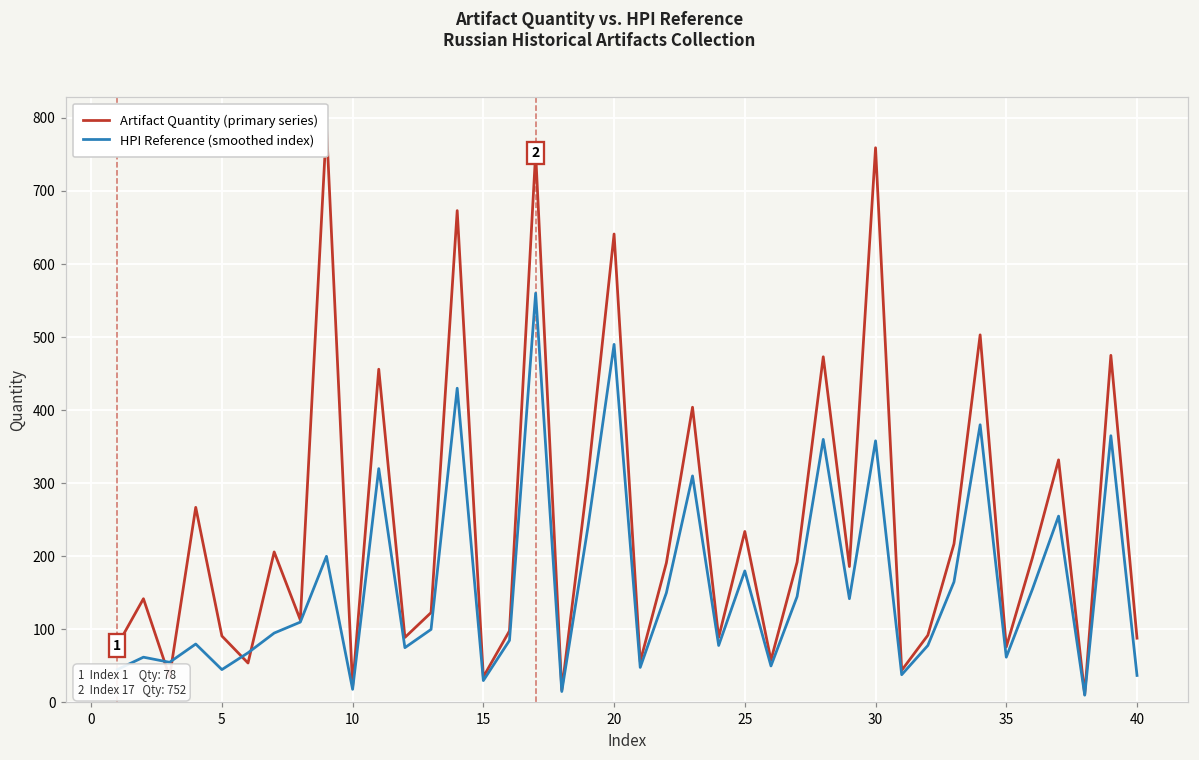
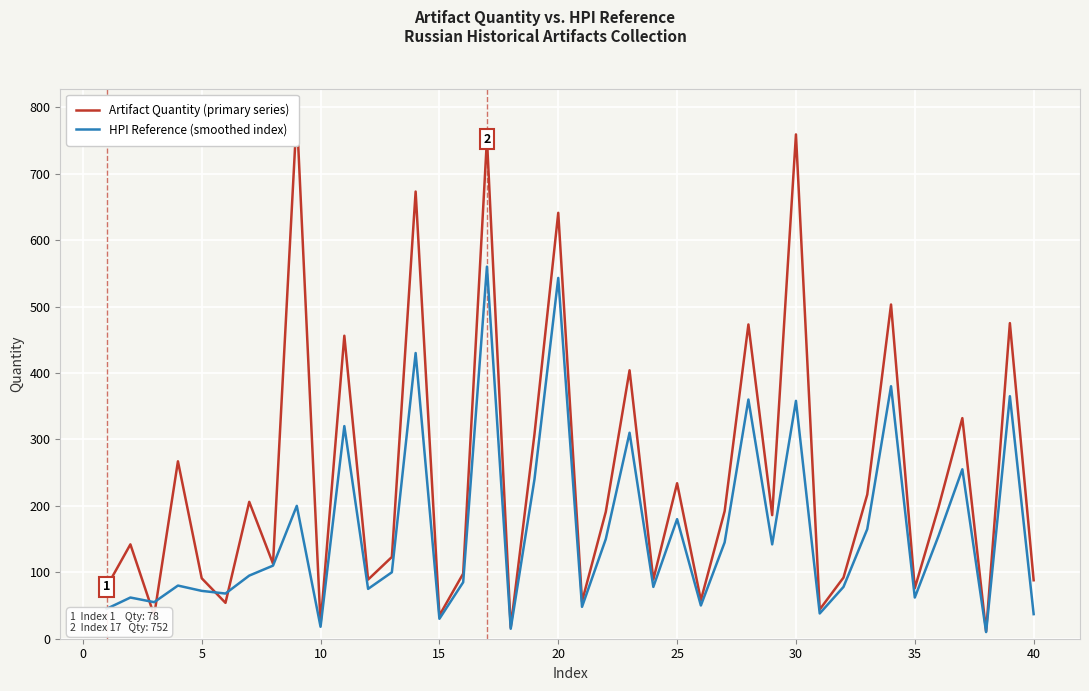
HPI Reference (smoothed index), 5: 50 -> 70
HPI Reference (smoothed index), 20: 490 -> 540
